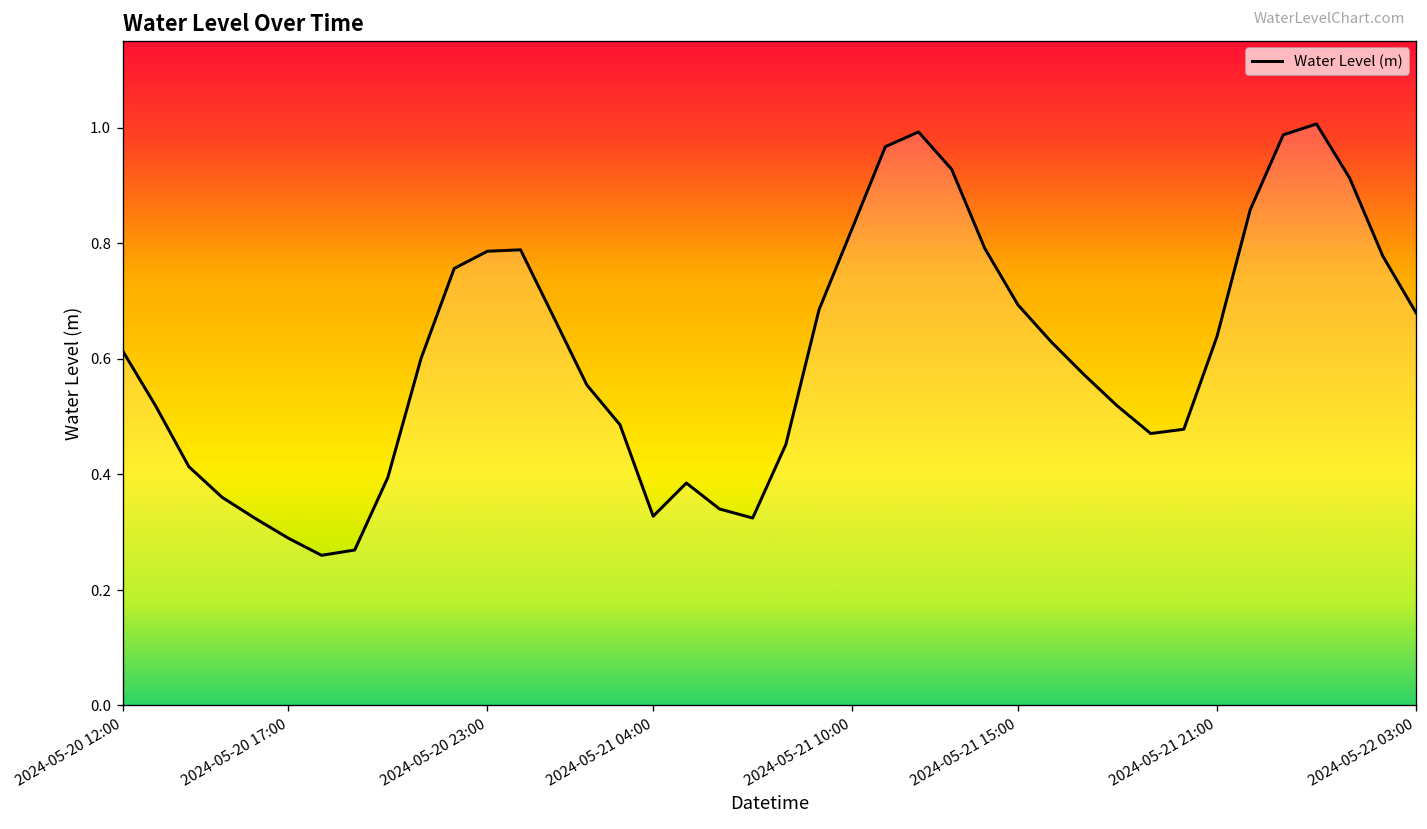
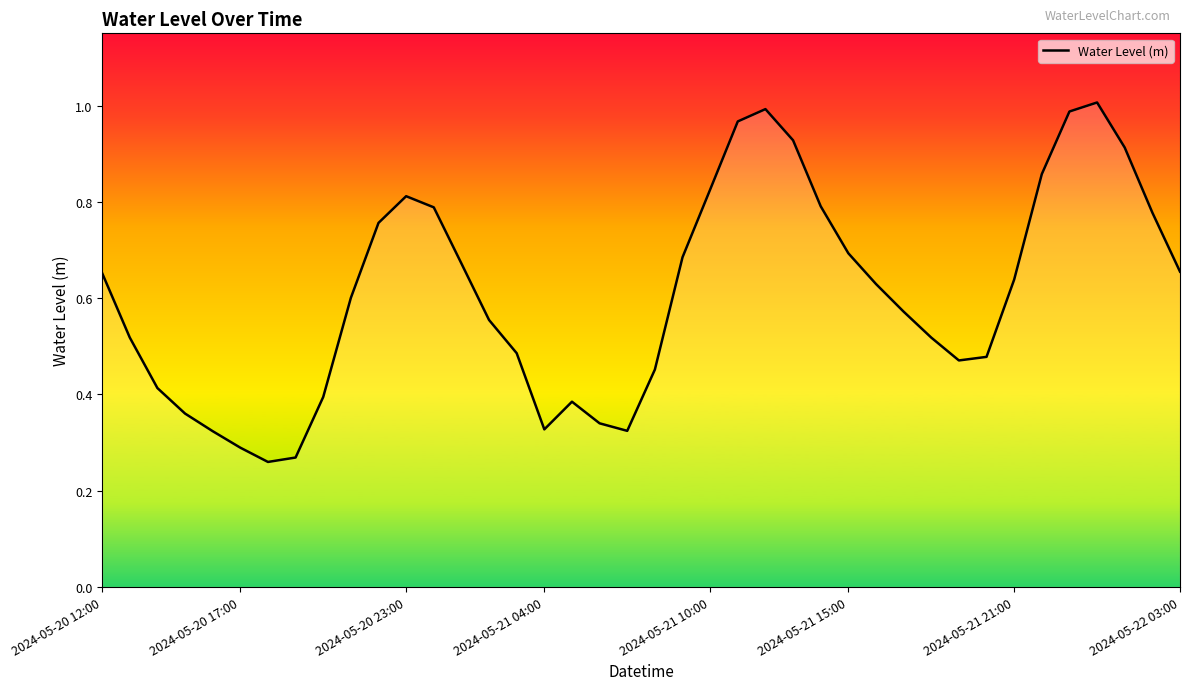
2024-05-20 12:00: 0.61 -> 0.65
2024-05-20 23:00: 0.79 -> 0.81
2024-05-22 03:00: 0.68 -> 0.66
